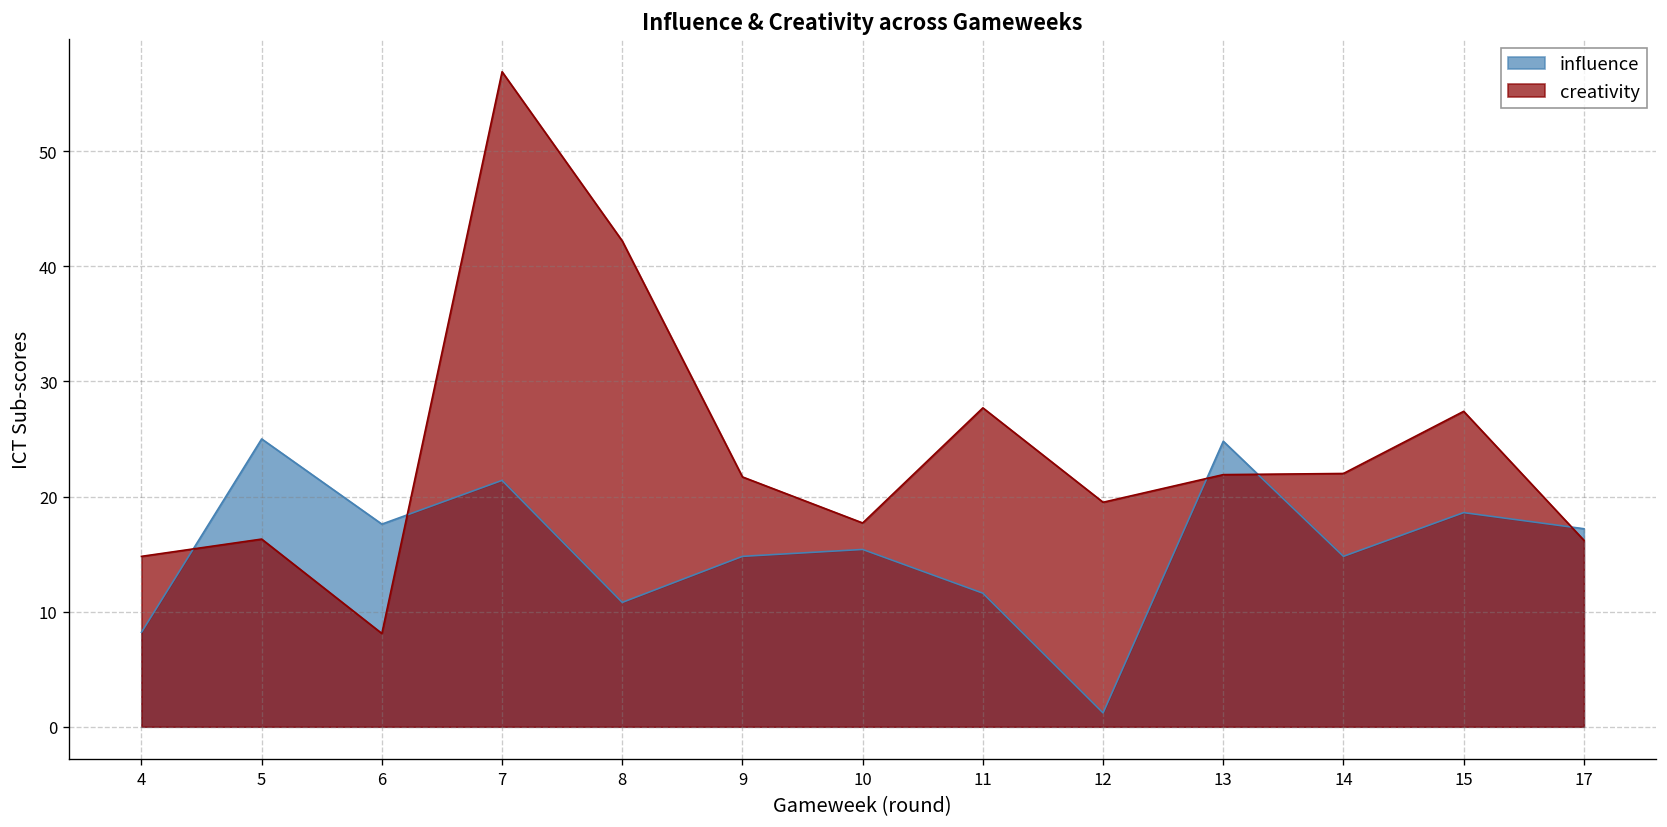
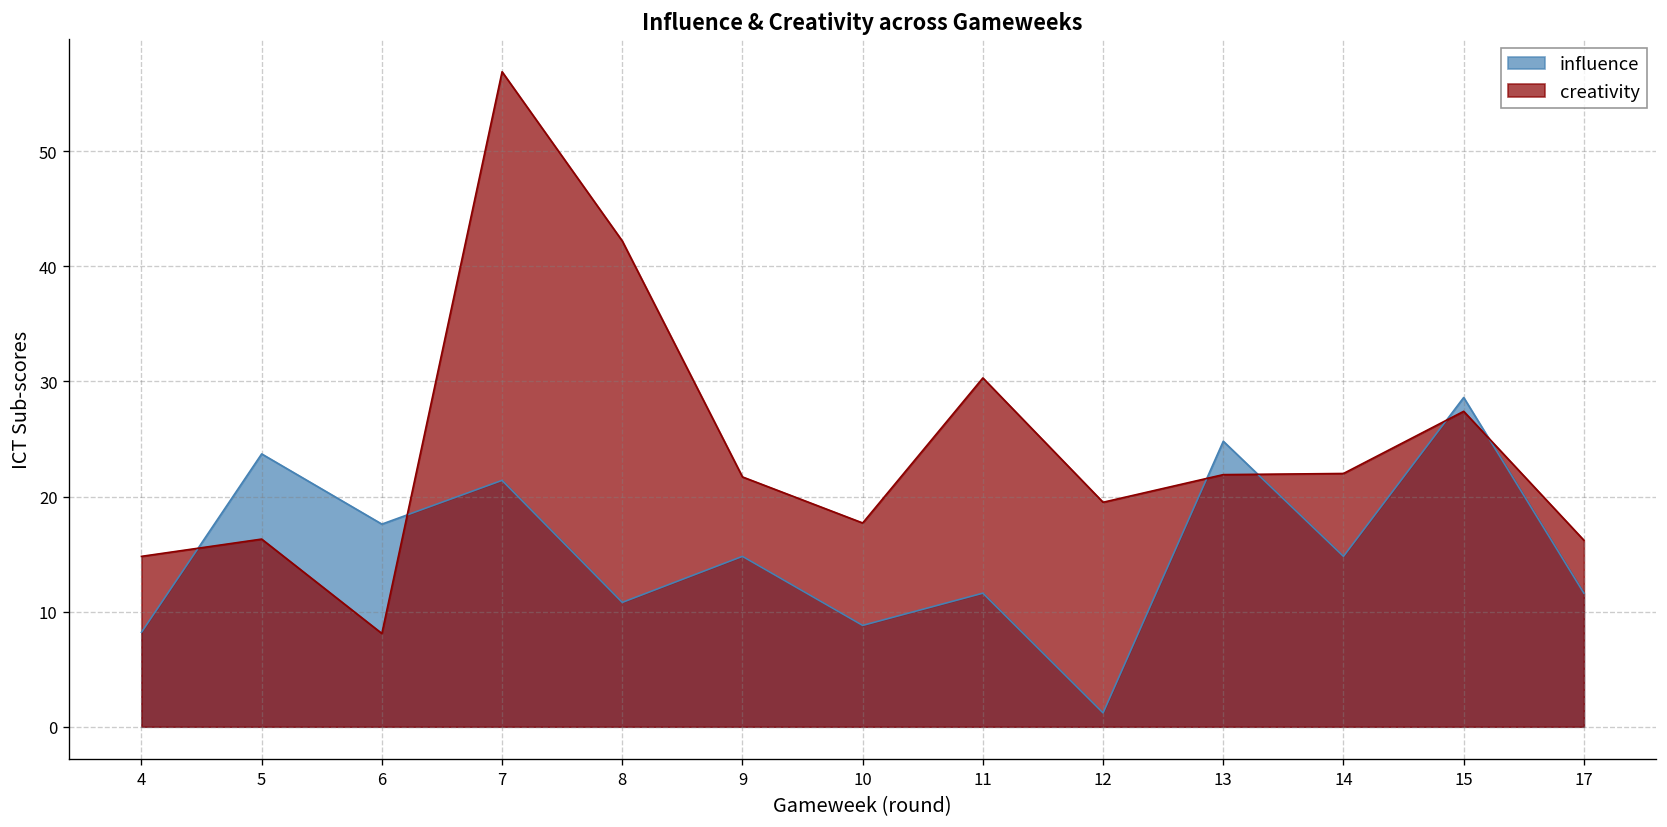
influence, 5: 25 -> 24
influence, 10: 15 -> 9
creativity, 11: 28 -> 30
influence, 15: 19 -> 29
influence, 17: 17 -> 12
